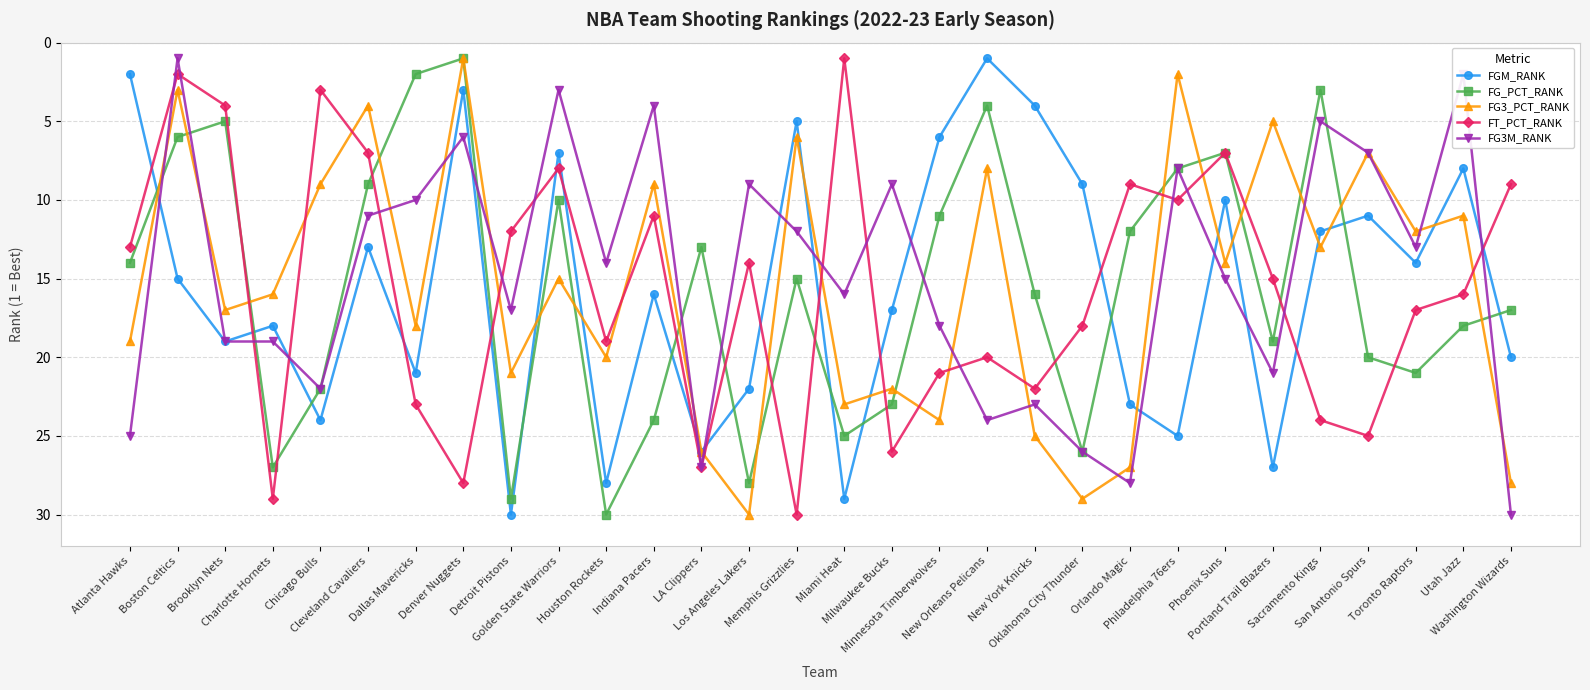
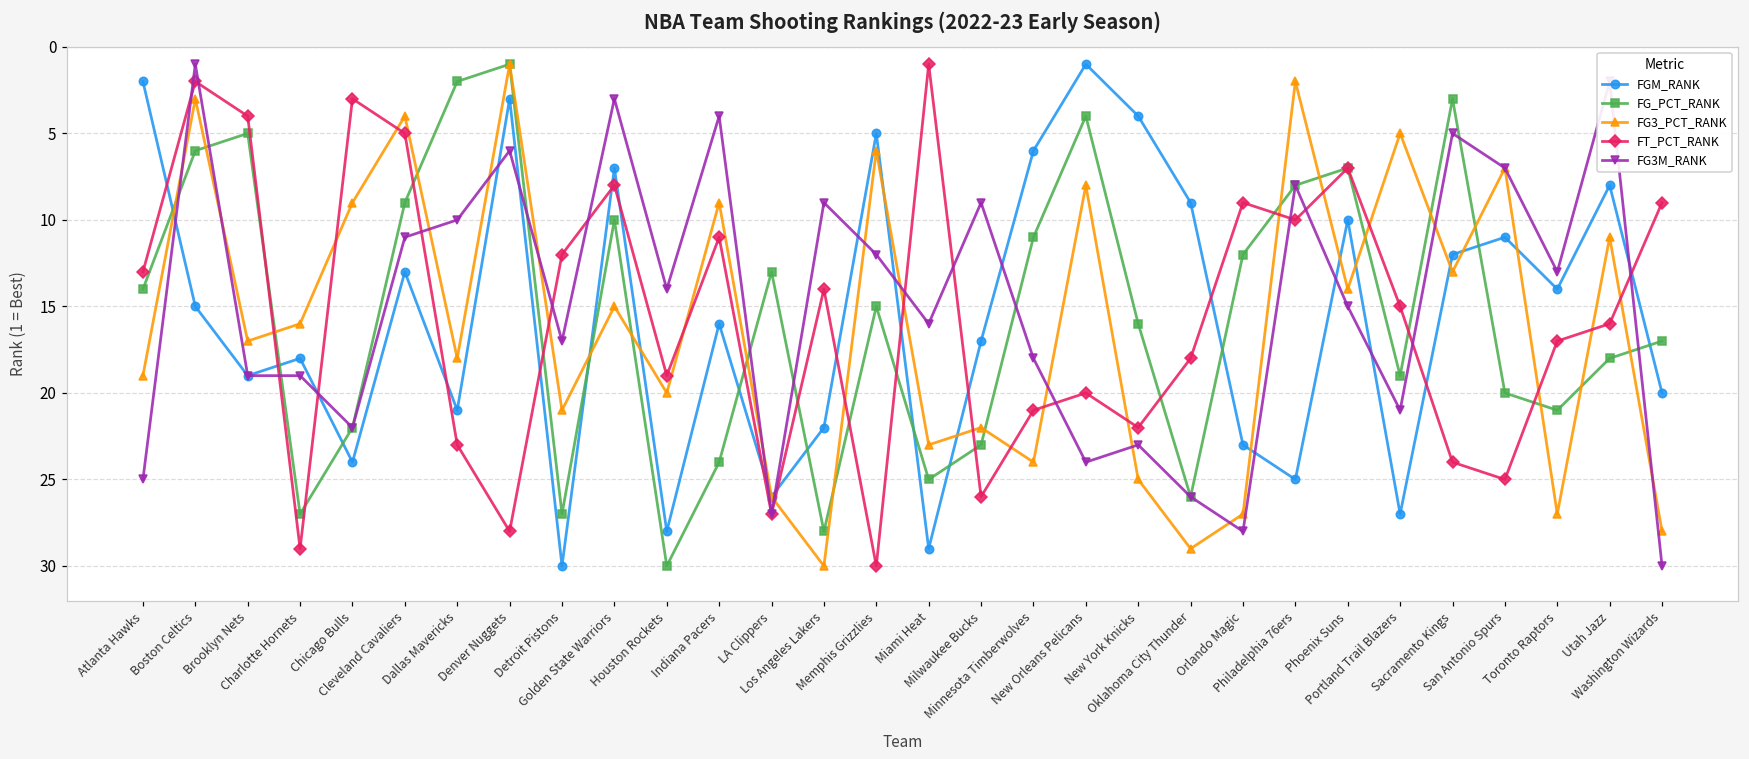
FT_PCT_RANK, Cleveland Cavaliers: 7 -> 5
FG_PCT_RANK, Detroit Pistons: 29 -> 27
FG3_PCT_RANK, Toronto Raptors: 12 -> 27
